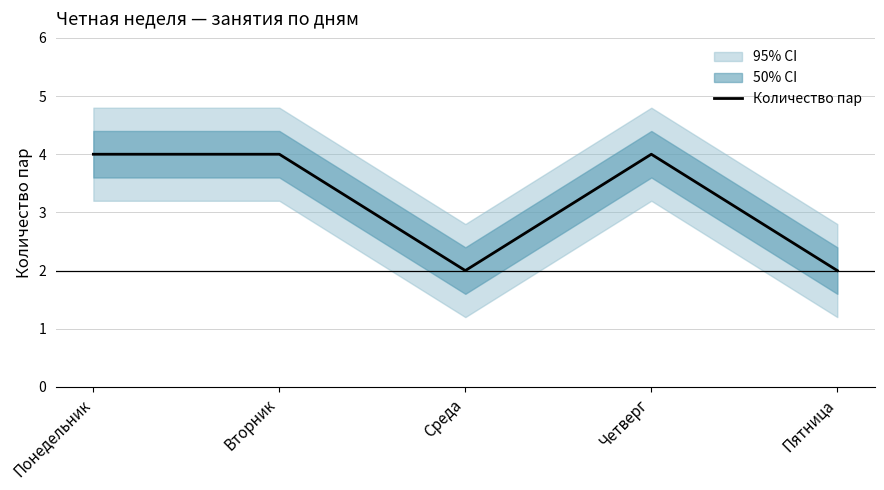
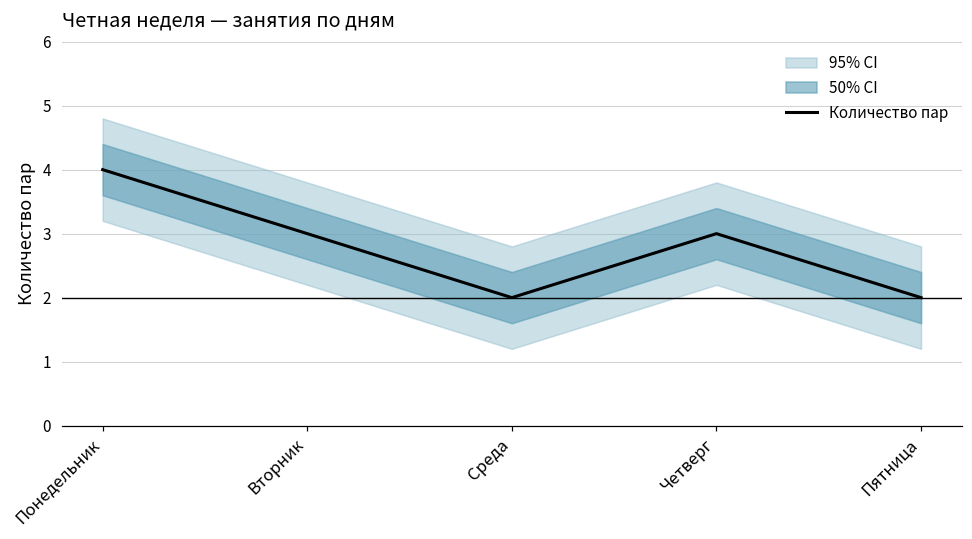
Количество пар, Вторник: 4 -> 3
Количество пар, Четверг: 4 -> 3
